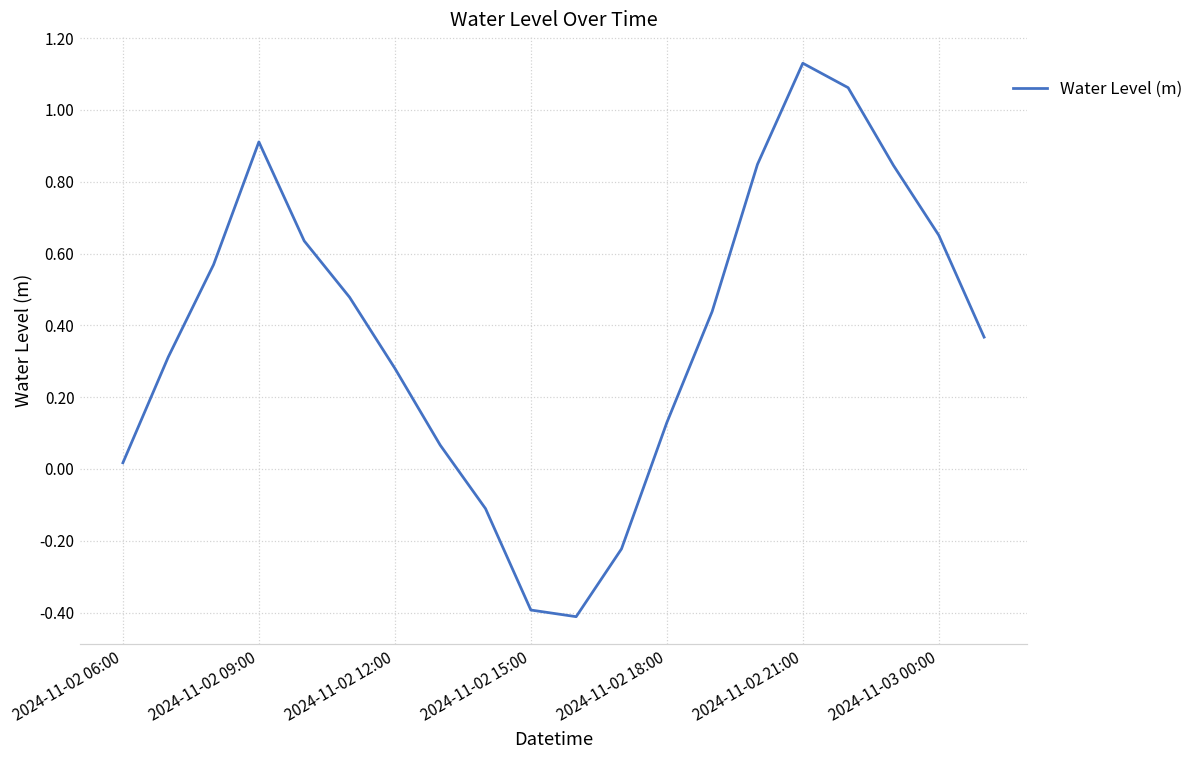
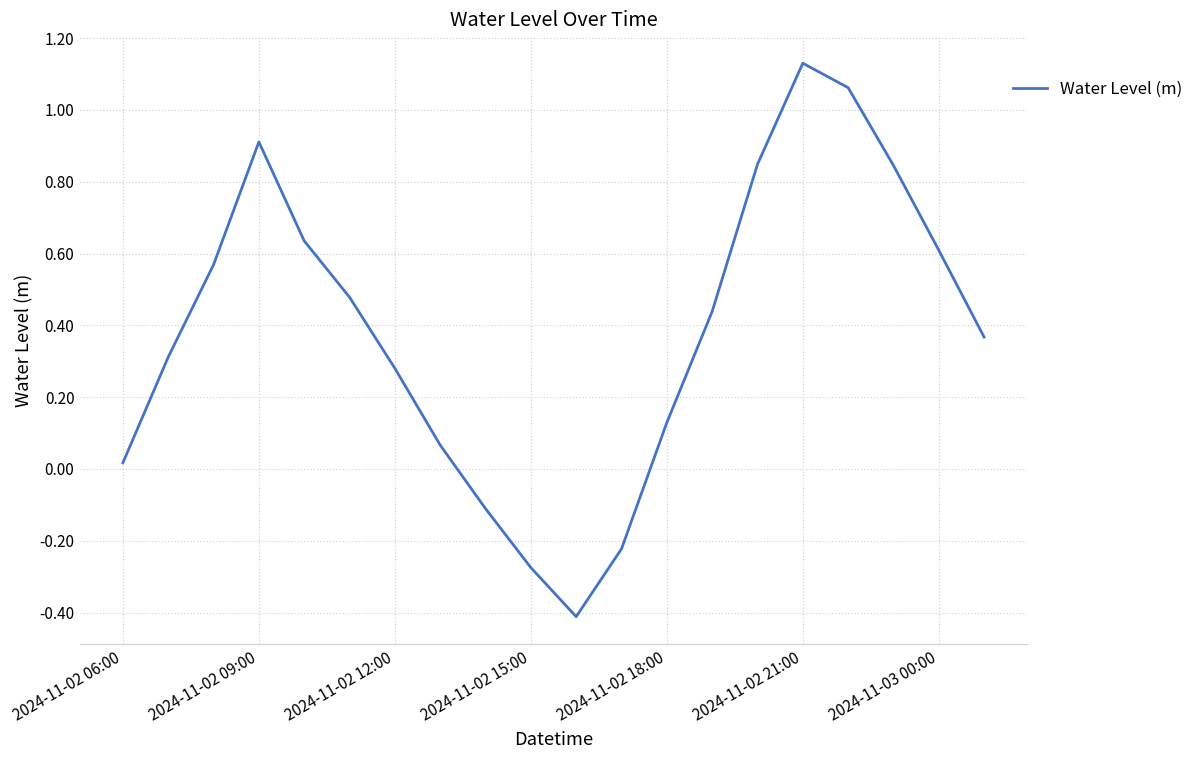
2024-11-02 15:00: -0.39 -> -0.27
2024-11-03 00:00: 0.65 -> 0.61
